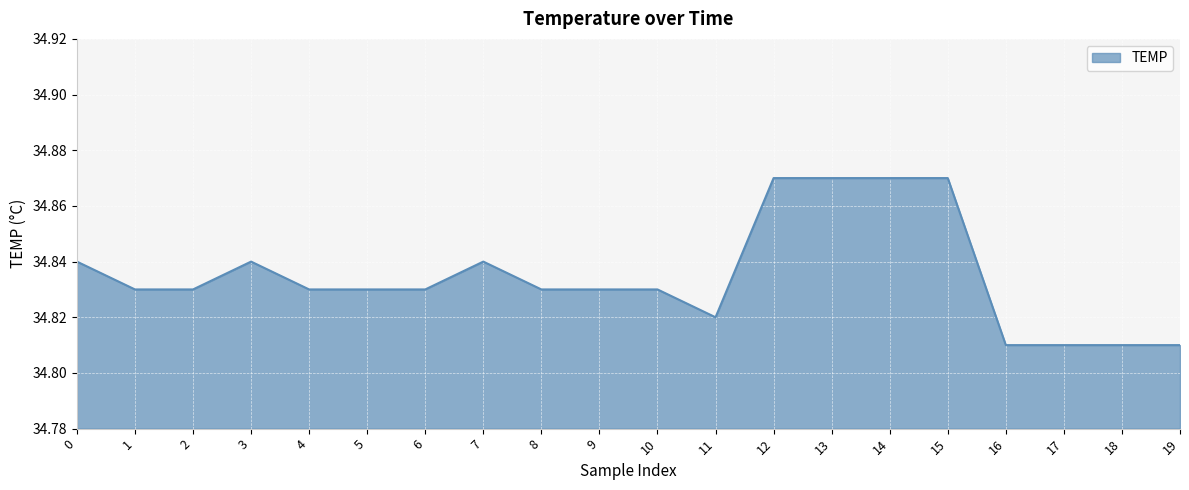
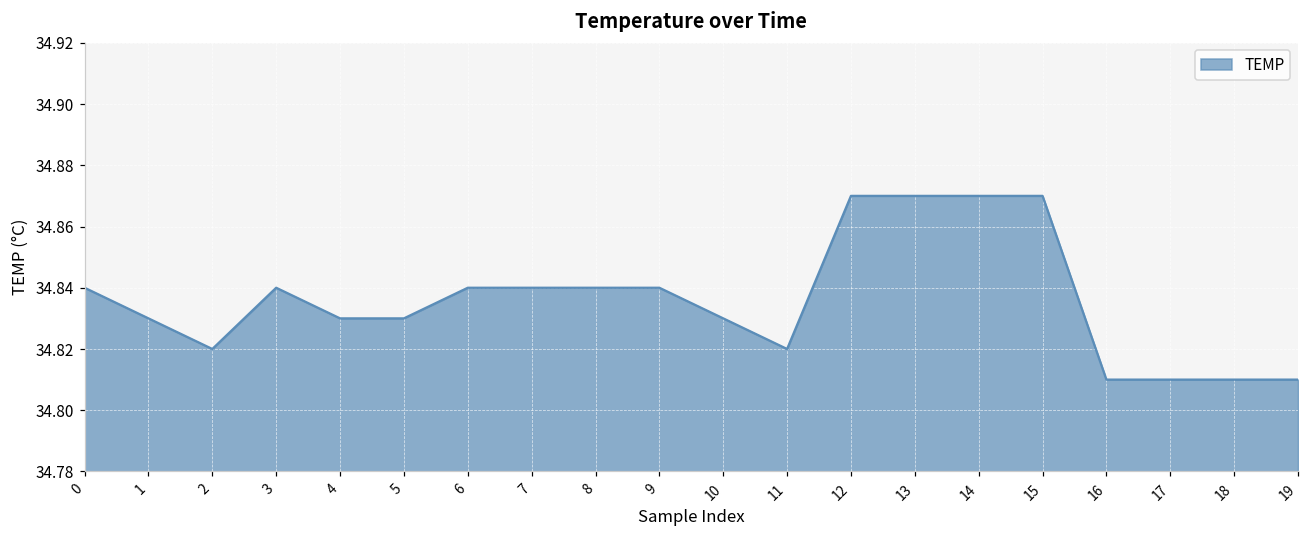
2: 34.83 -> 34.82
6: 34.83 -> 34.84
8: 34.83 -> 34.84
9: 34.83 -> 34.84
